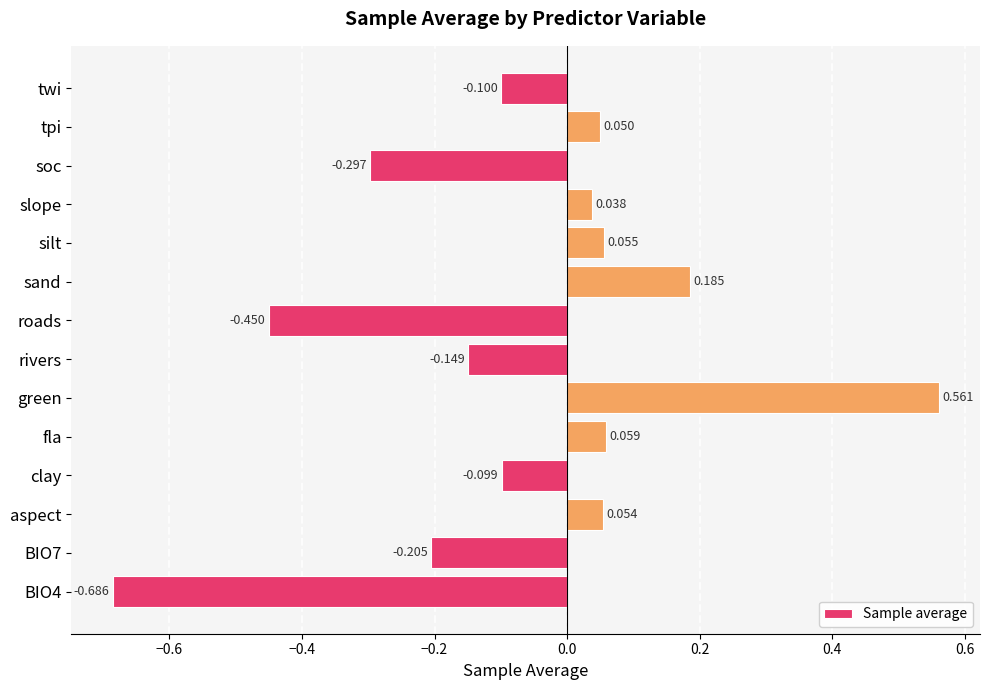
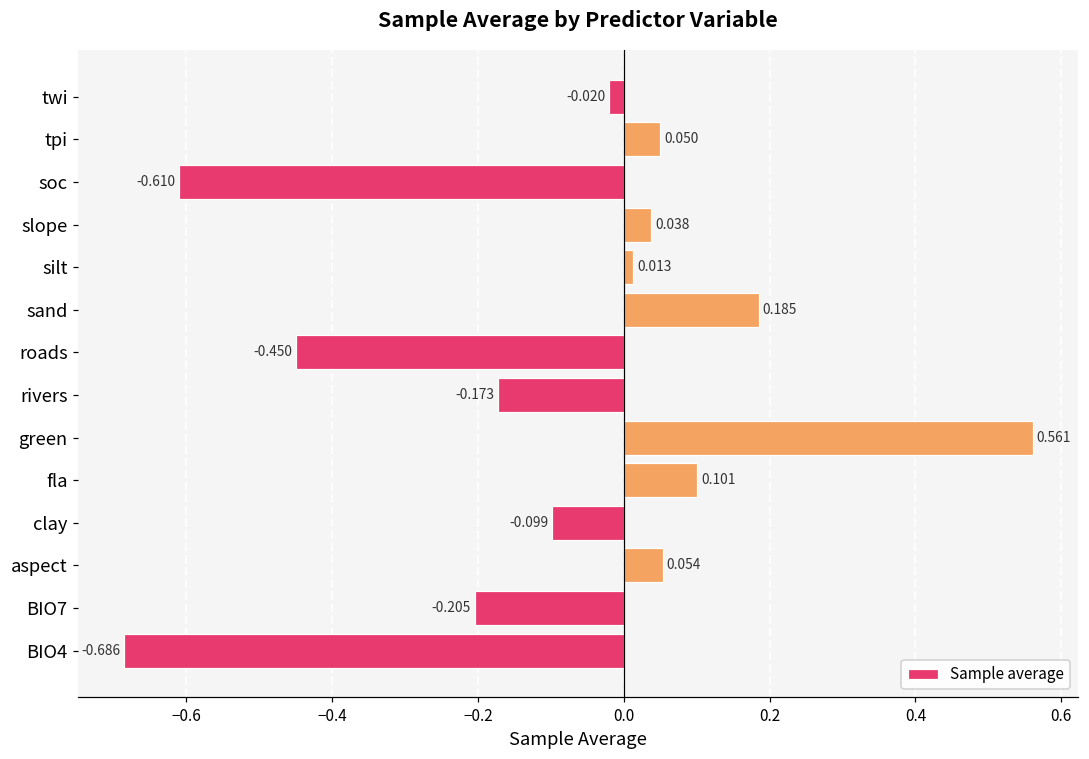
twi: -0.100 -> -0.020
soc: -0.297 -> -0.610
silt: 0.055 -> 0.013
rivers: -0.149 -> -0.173
fla: 0.059 -> 0.101
